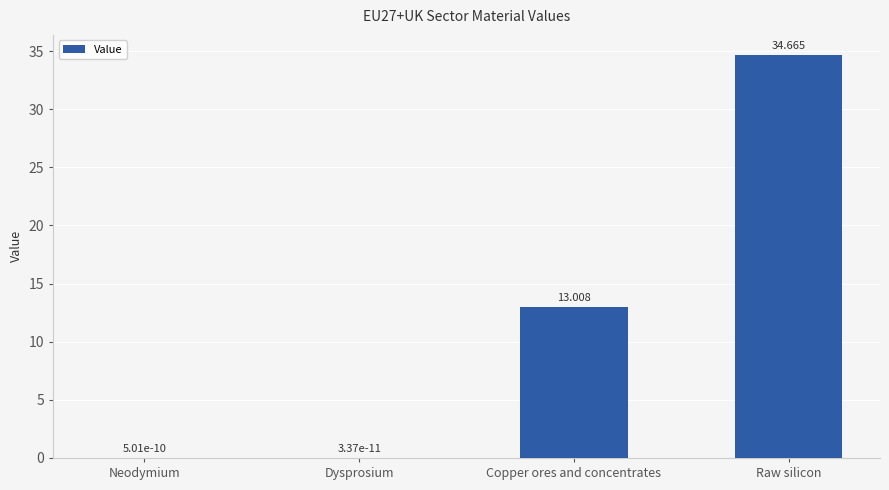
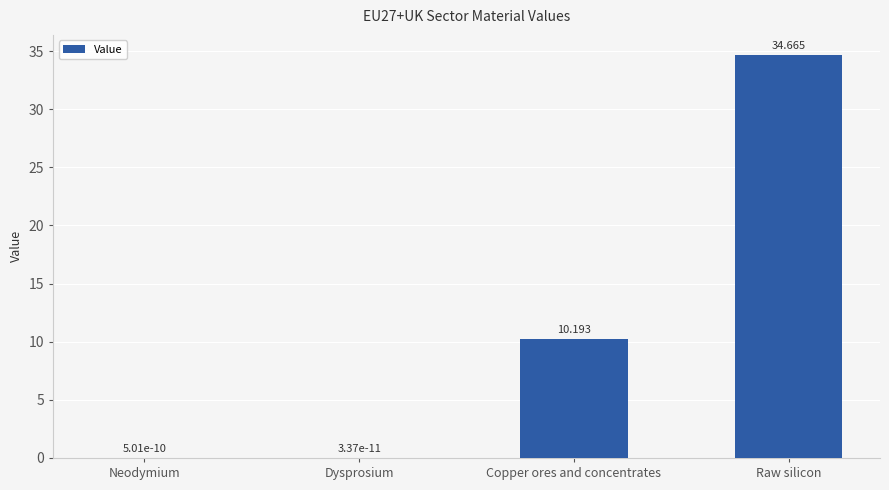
Copper ores and concentrates: 13.008 -> 10.193
